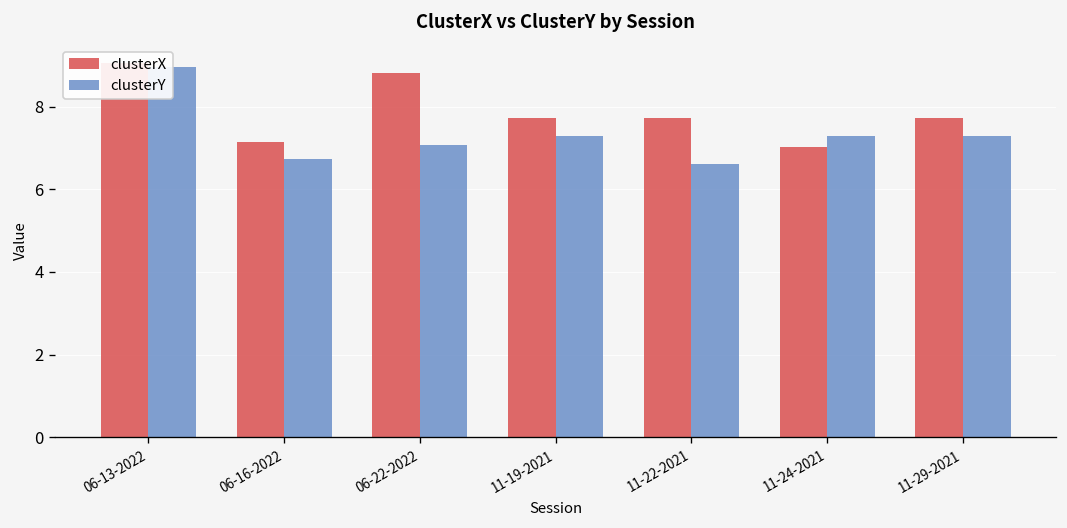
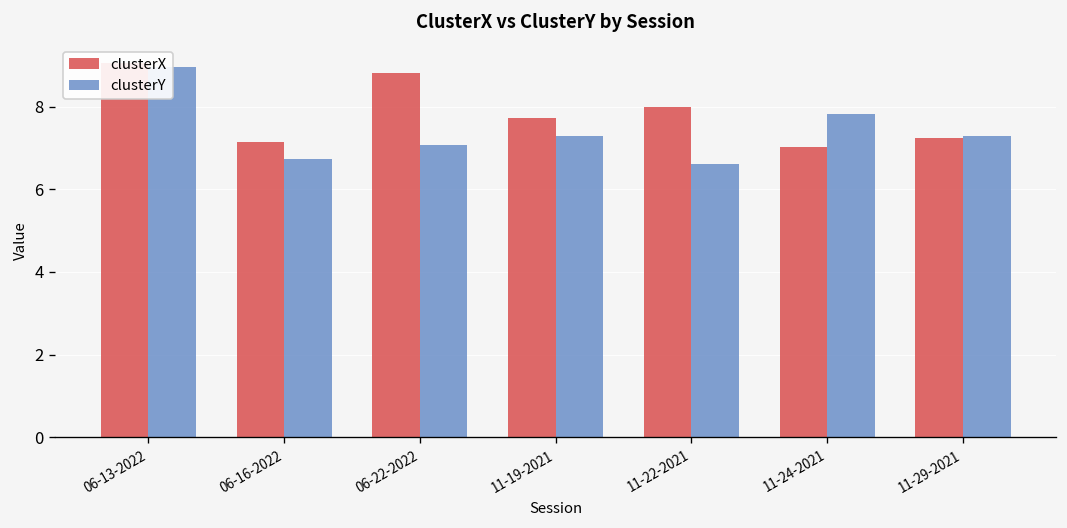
clusterX, 11-22-2021: 7.7 -> 8.0
clusterY, 11-24-2021: 7.3 -> 7.8
clusterX, 11-29-2021: 7.7 -> 7.2
